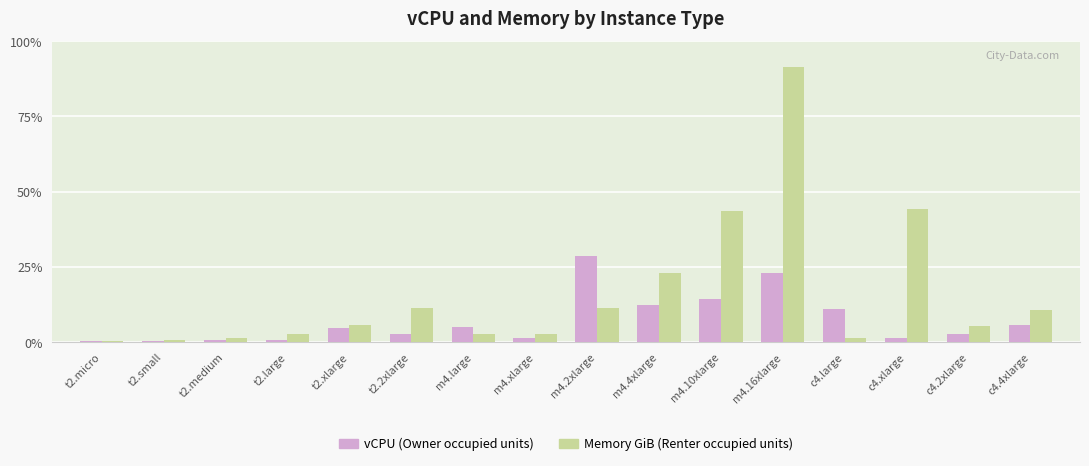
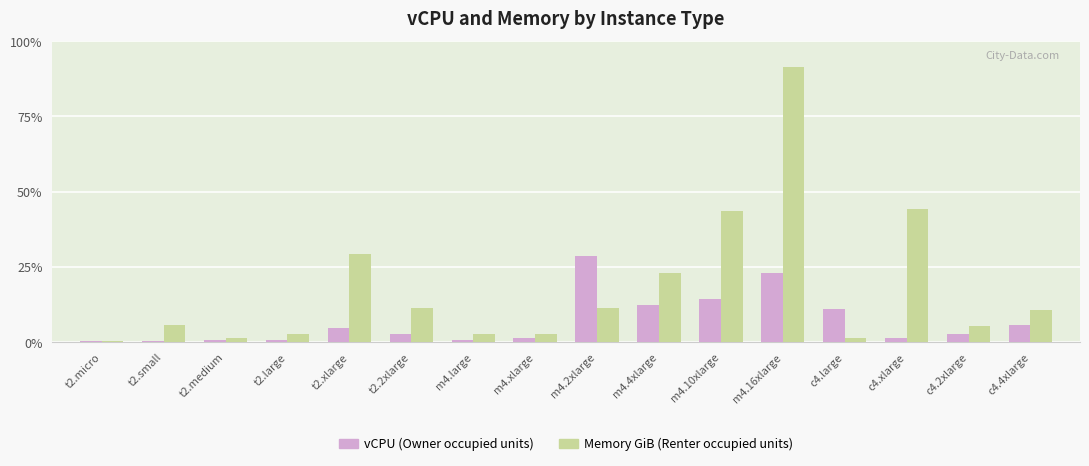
Memory GiB (Renter occupied units), t2.small: 1% -> 6%
Memory GiB (Renter occupied units), t2.xlarge: 6% -> 29%
vCPU (Owner occupied units), m4.large: 5% -> 1%
